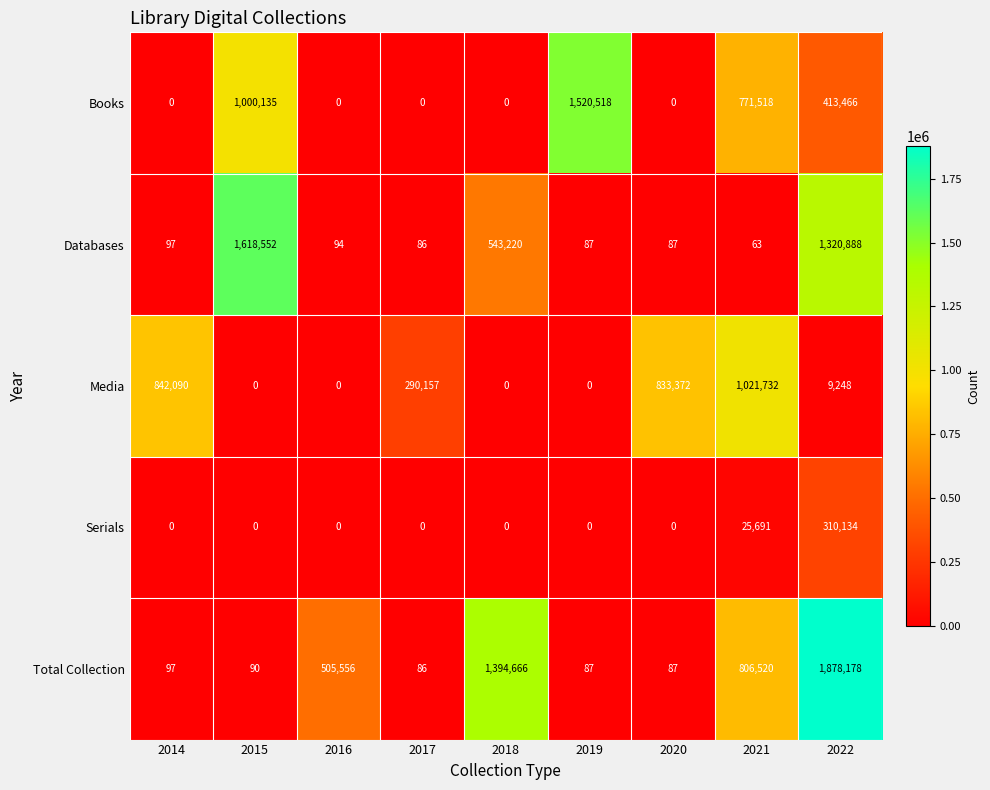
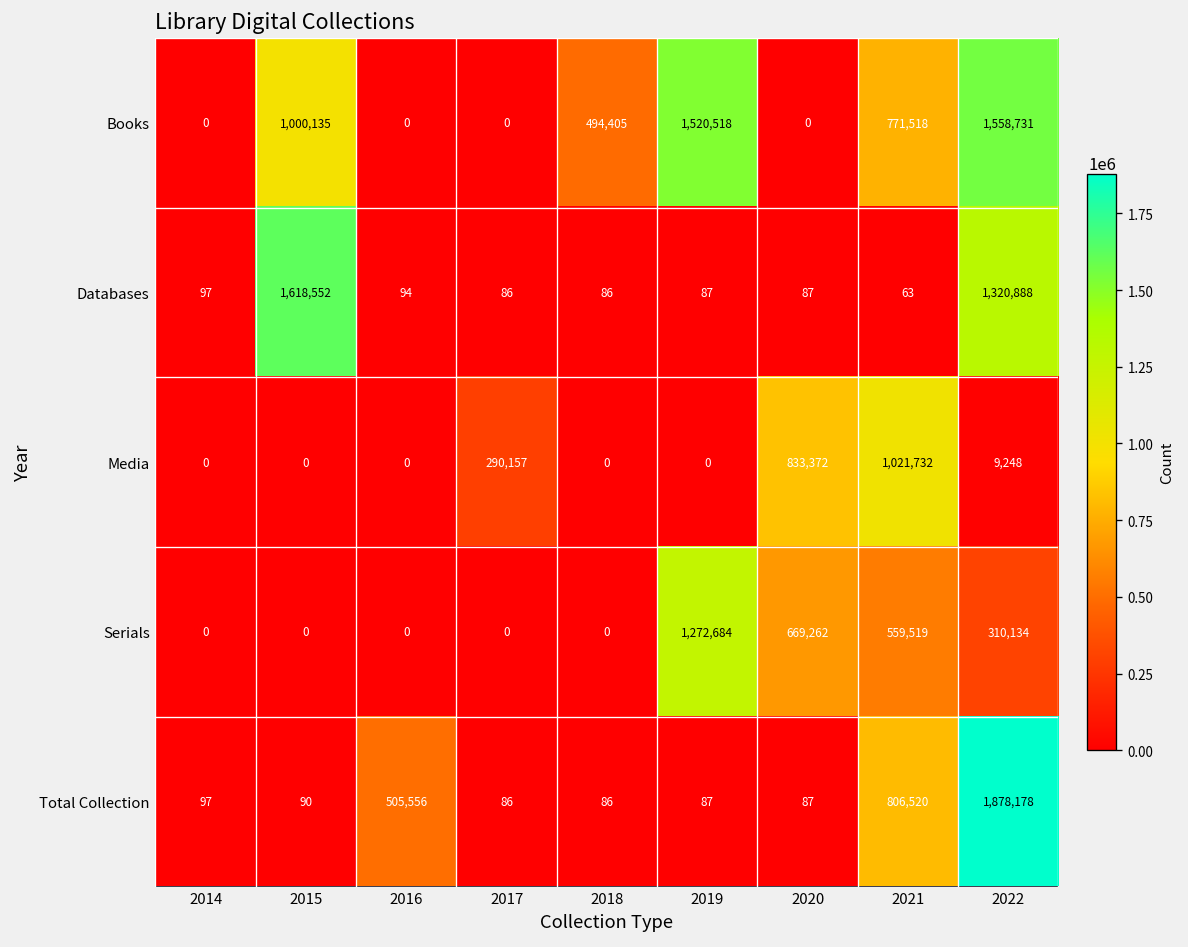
Books, 2018: 0 -> 494,405
Books, 2022: 413,466 -> 1,558,731
Databases, 2018: 543,220 -> 86
Media, 2014: 842,090 -> 0
Serials, 2019: 0 -> 1,272,684
Serials, 2020: 0 -> 669,262
Serials, 2021: 25,691 -> 559,519
Total Collection, 2018: 1,394,666 -> 86
